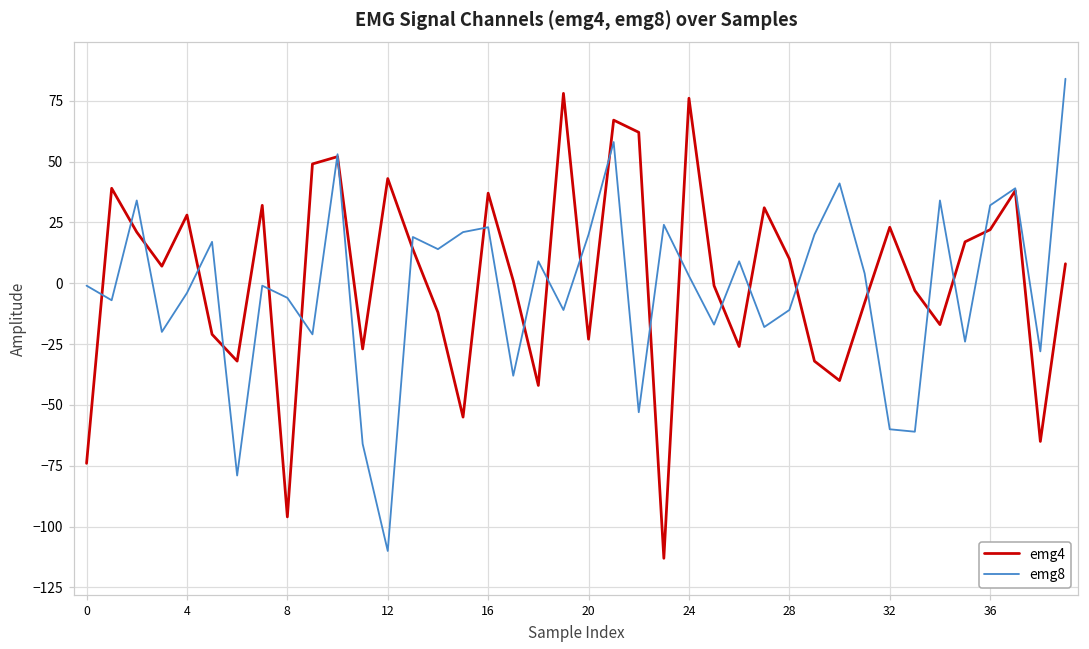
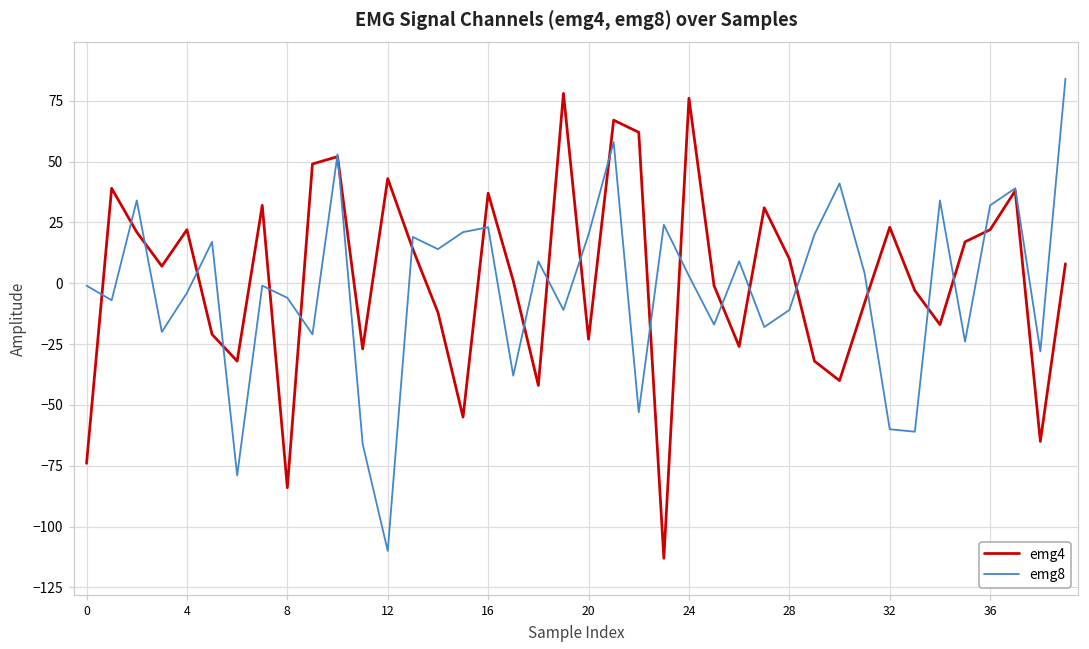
emg4, 4: 28 -> 22
emg4, 8: -96 -> -84
